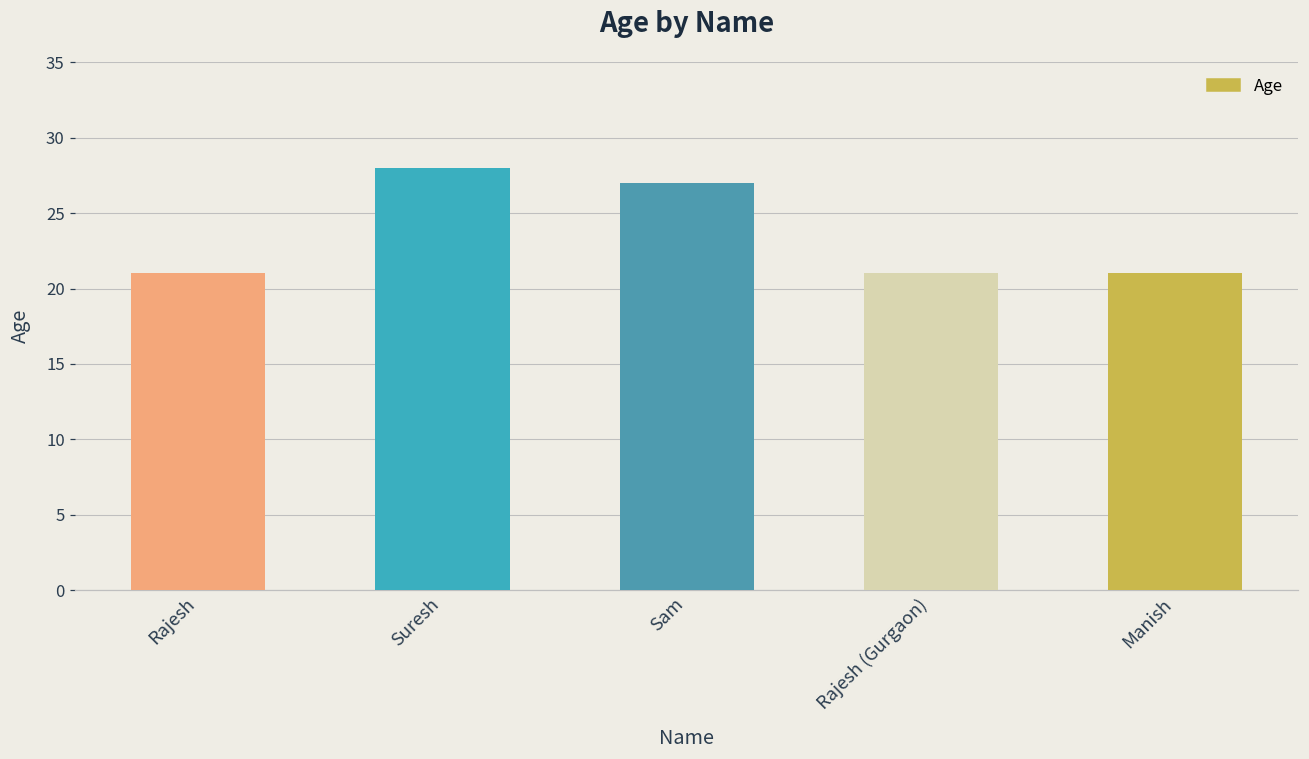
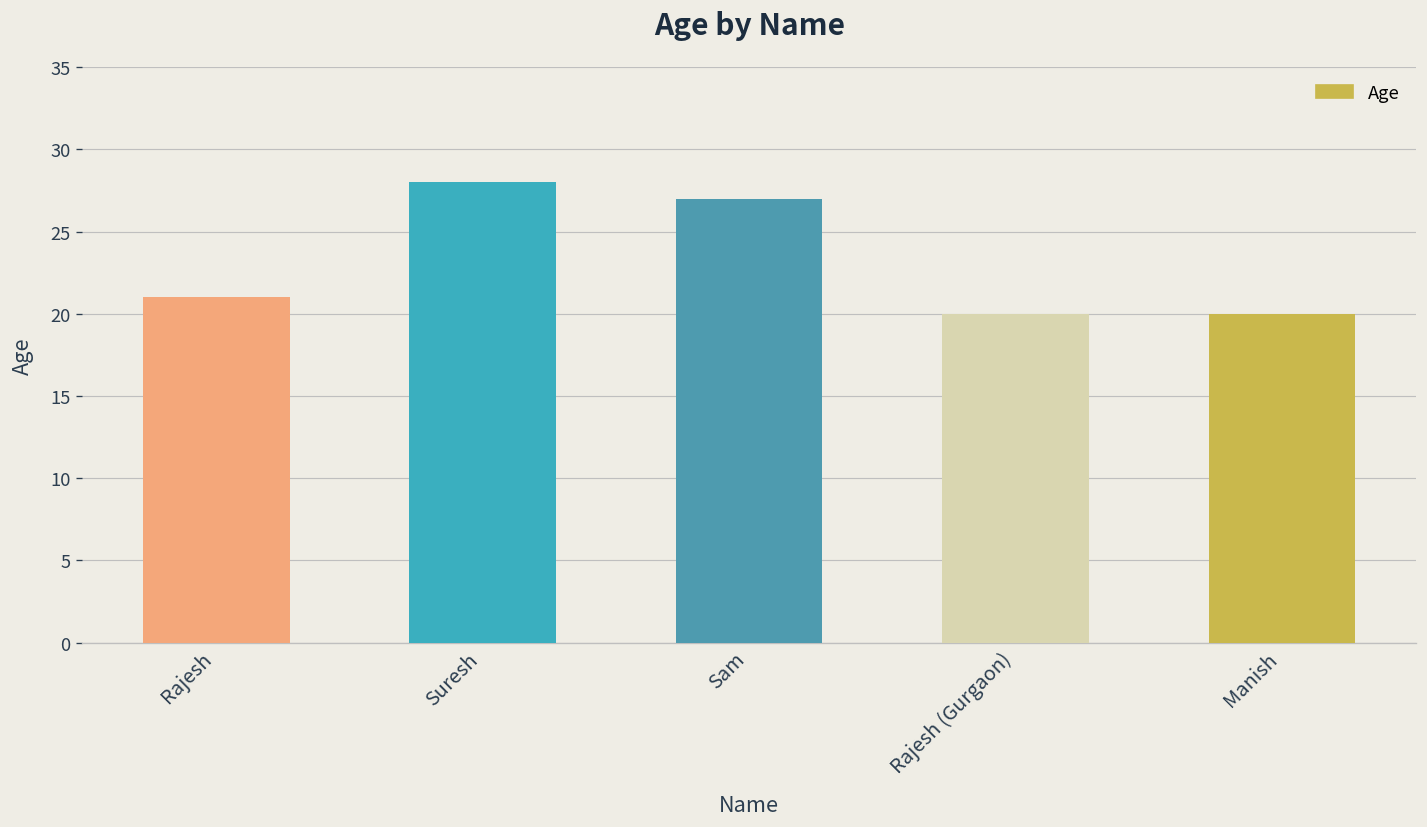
Rajesh (Gurgaon): 21 -> 20
Manish: 21 -> 20
